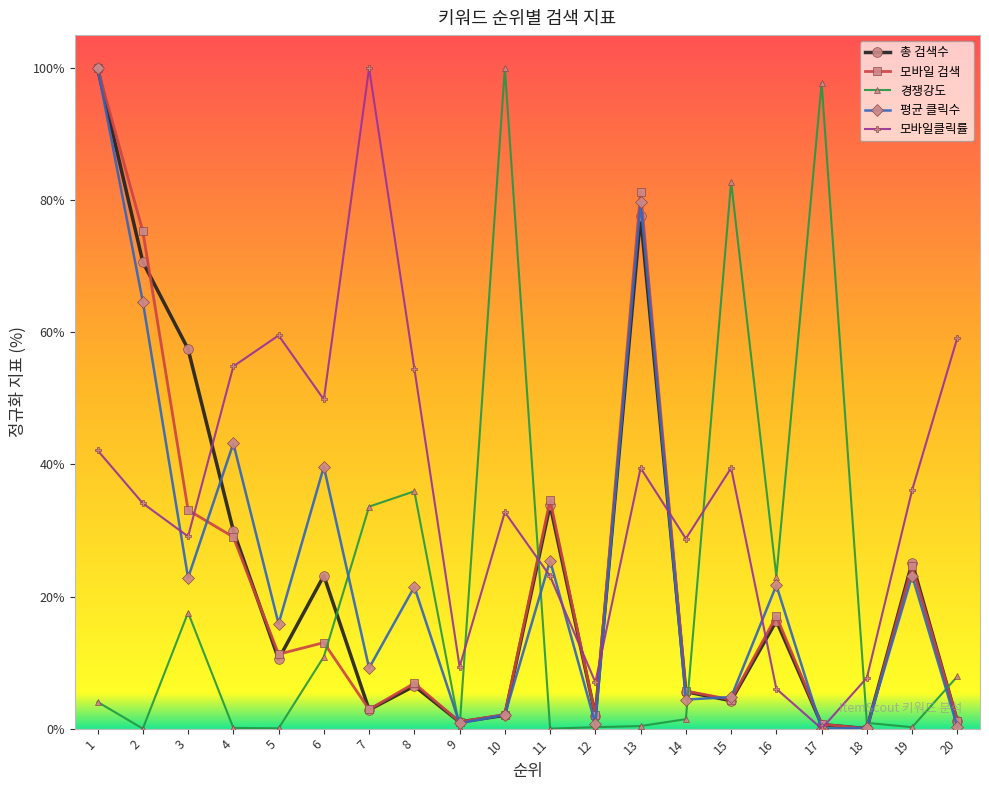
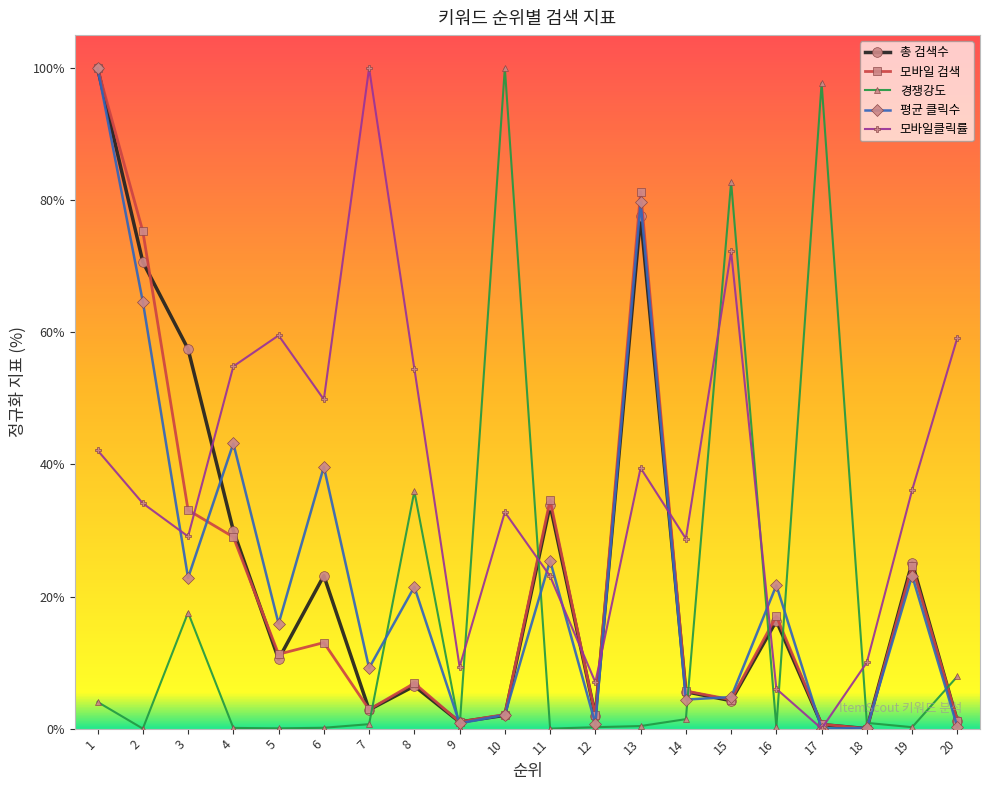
경쟁강도, 6: 11% -> 0%
경쟁강도, 7: 34% -> 1%
모바일클릭률, 15: 39% -> 72%
경쟁강도, 16: 23% -> 0%
모바일클릭률, 18: 8% -> 10%
